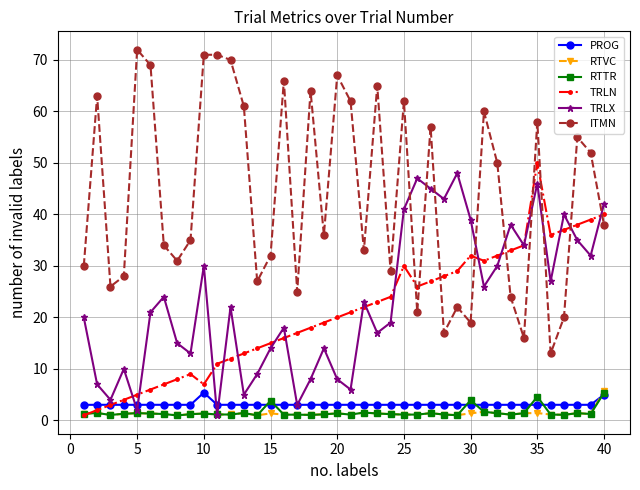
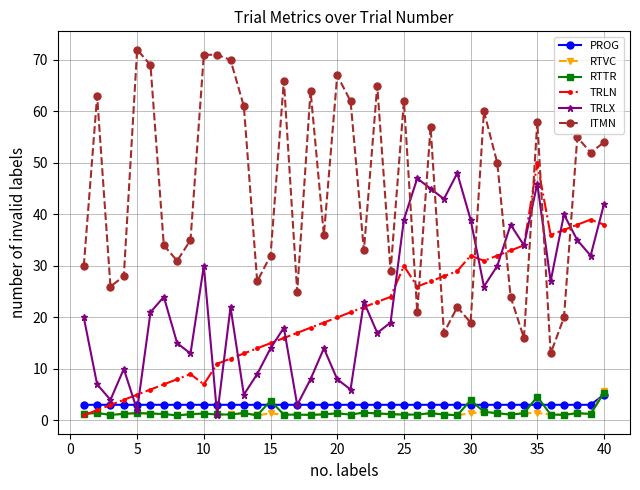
PROG, 10: 5 -> 3
TRLX, 25: 41 -> 39
TRLN, 40: 40 -> 38
ITMN, 40: 38 -> 54
